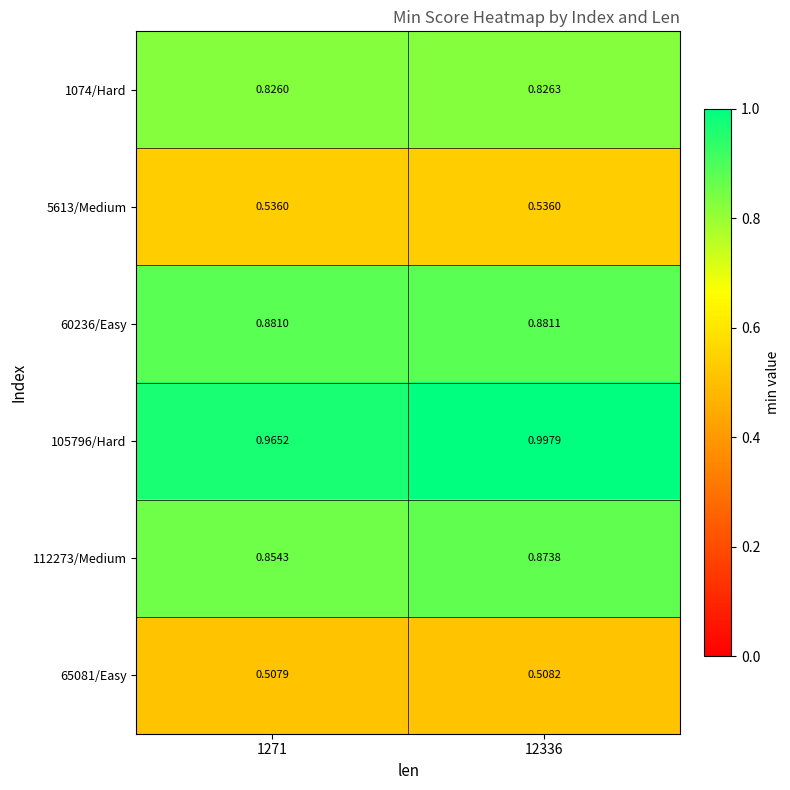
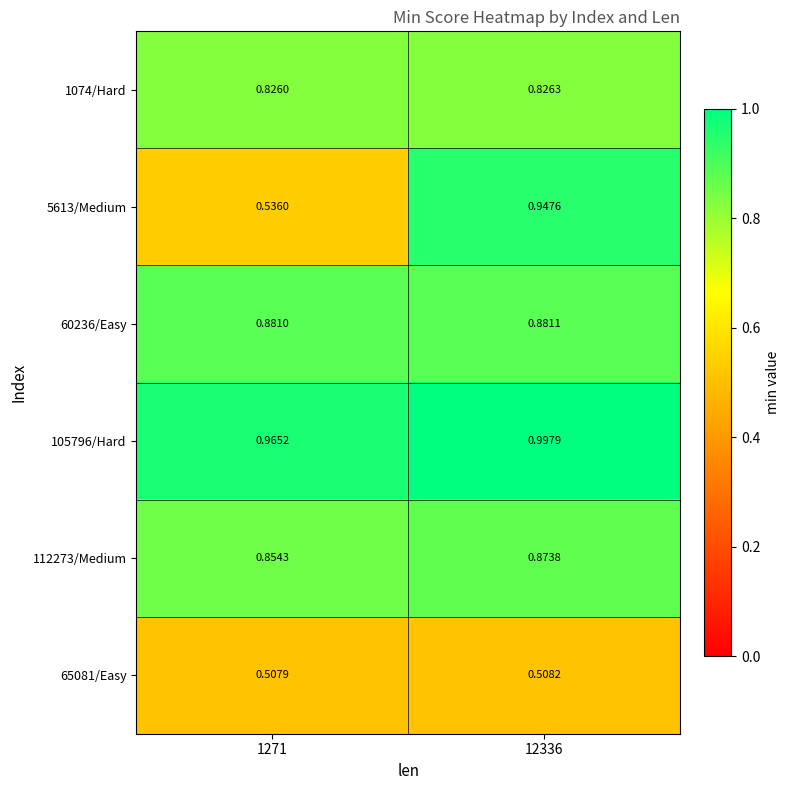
5613/Medium, 12336: 0.5360 -> 0.9476
